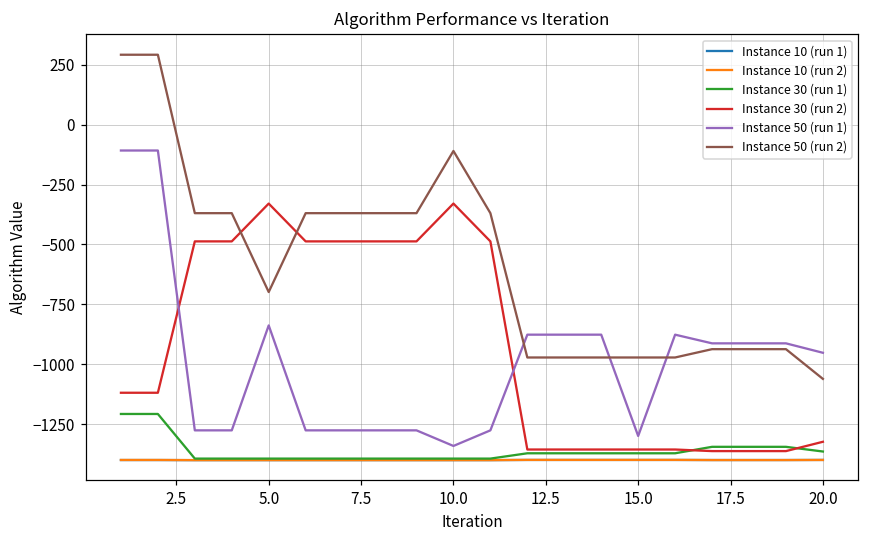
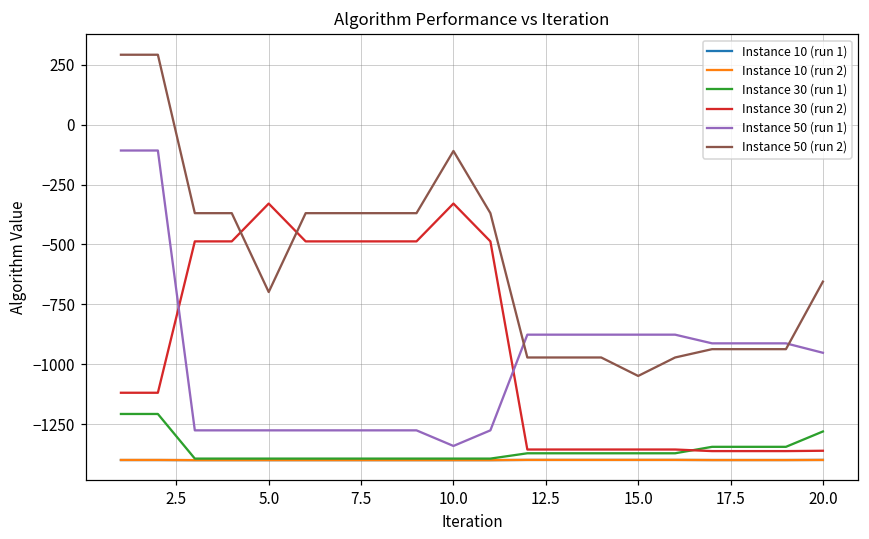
Instance 50 (run 1), 5.0: -840 -> -1280
Instance 50 (run 1), 15.0: -1300 -> -880
Instance 50 (run 2), 15.0: -970 -> -1050
Instance 30 (run 1), 20.0: -1360 -> -1280
Instance 30 (run 2), 20.0: -1320 -> -1360
Instance 50 (run 2), 20.0: -1060 -> -660
